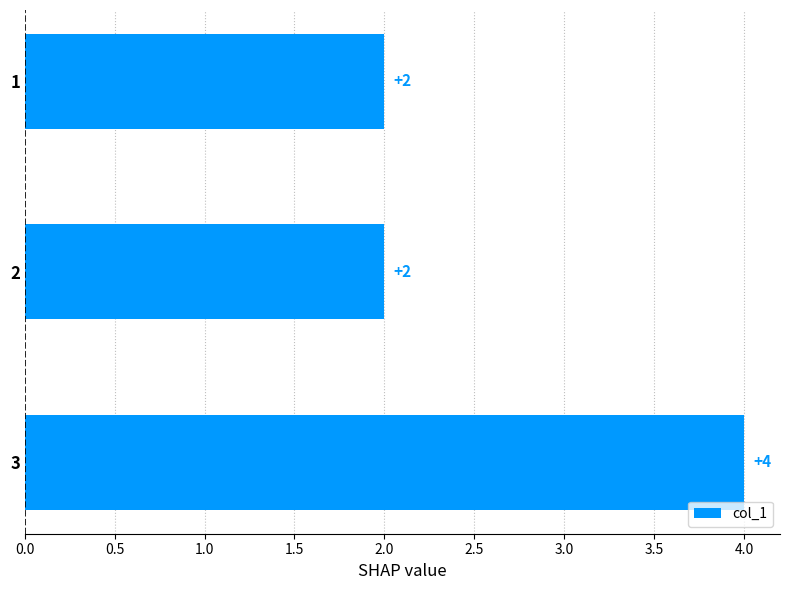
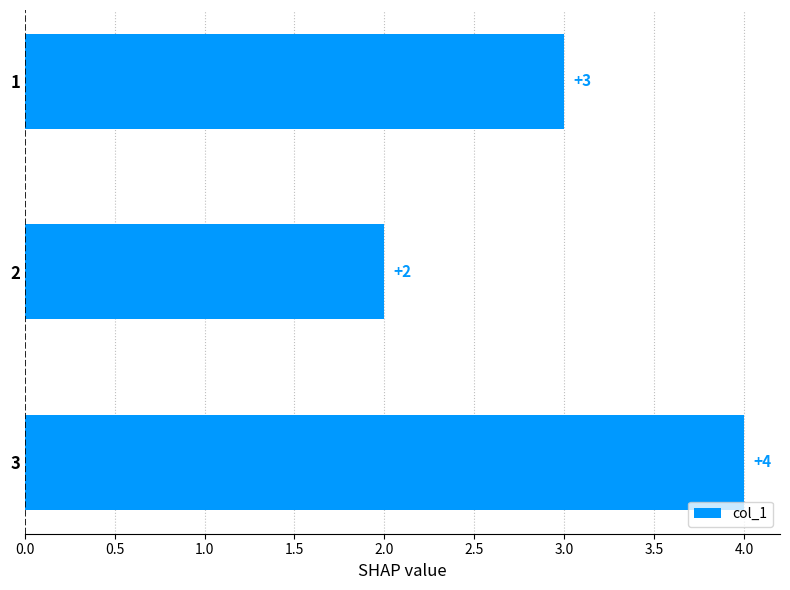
1: +2 -> +3
